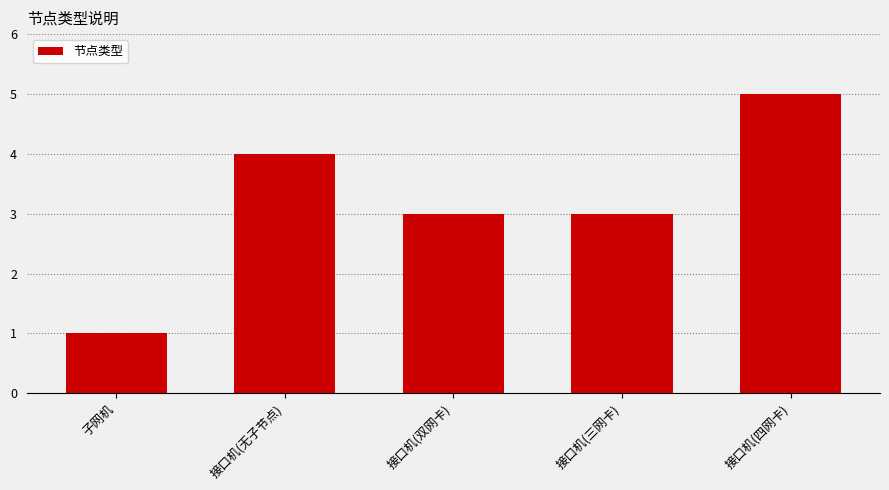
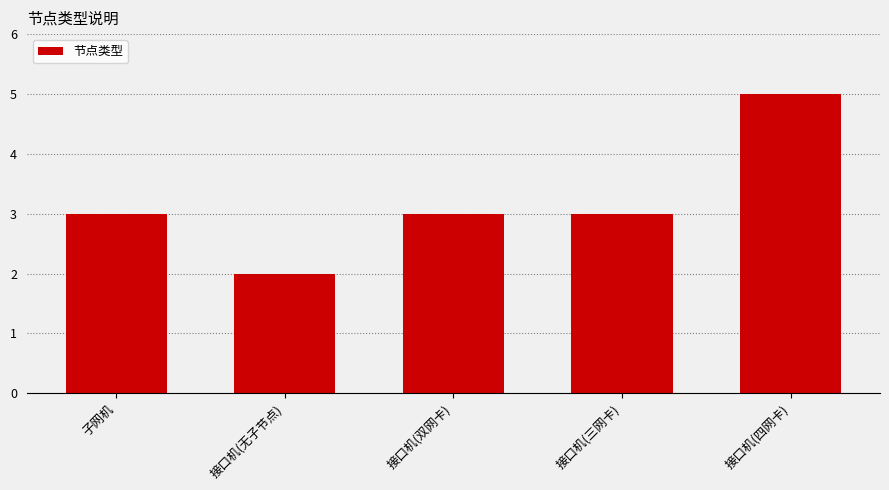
子网机: 1 -> 3
接口机(无子节点): 4 -> 2
